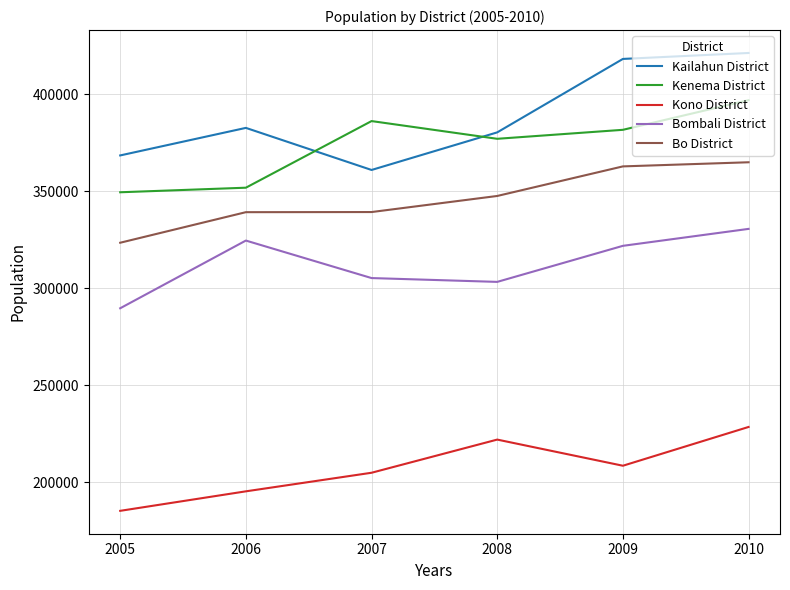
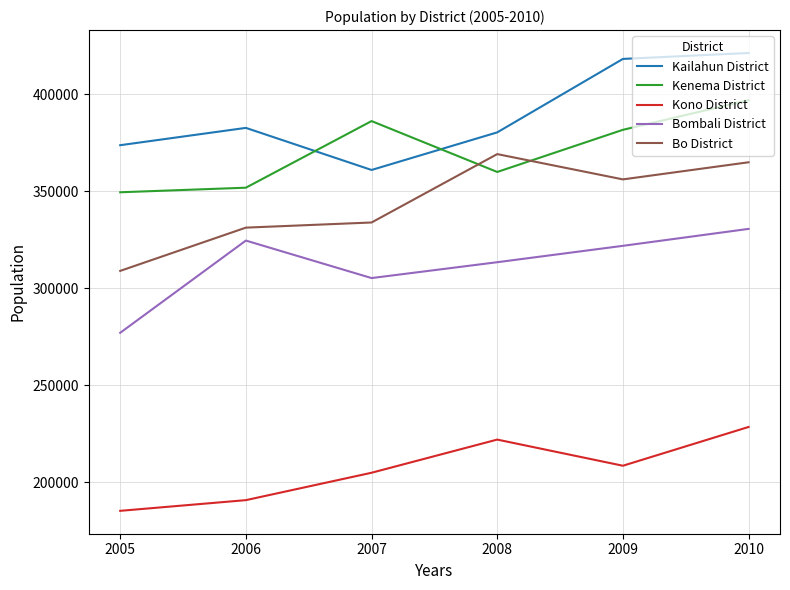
Kailahun District, 2005: 368000 -> 374000
Bombali District, 2005: 290000 -> 277000
Bo District, 2005: 324000 -> 309000
Kono District, 2006: 195000 -> 191000
Bo District, 2006: 339000 -> 331000
Bo District, 2007: 339000 -> 334000
Kenema District, 2008: 377000 -> 360000
Bombali District, 2008: 303000 -> 313000
Bo District, 2008: 348000 -> 369000
Bo District, 2009: 363000 -> 356000
